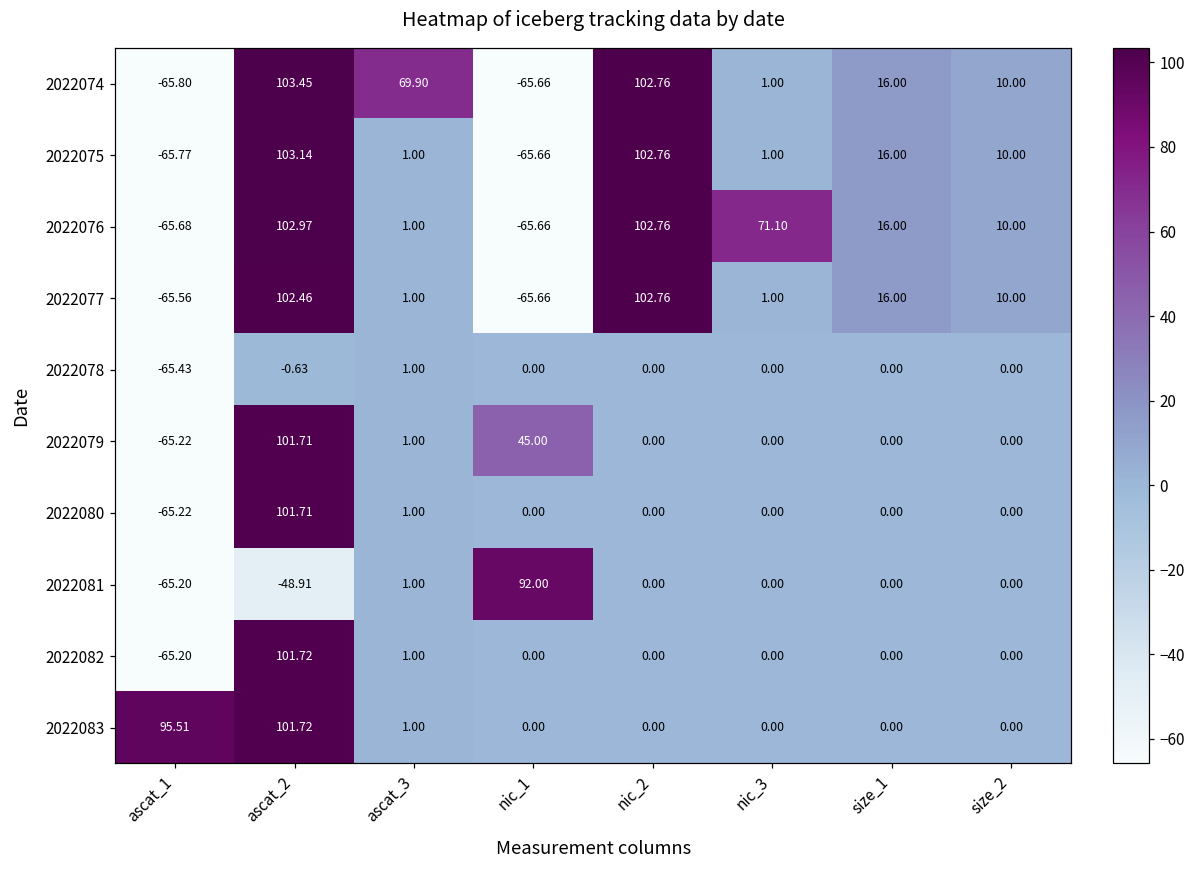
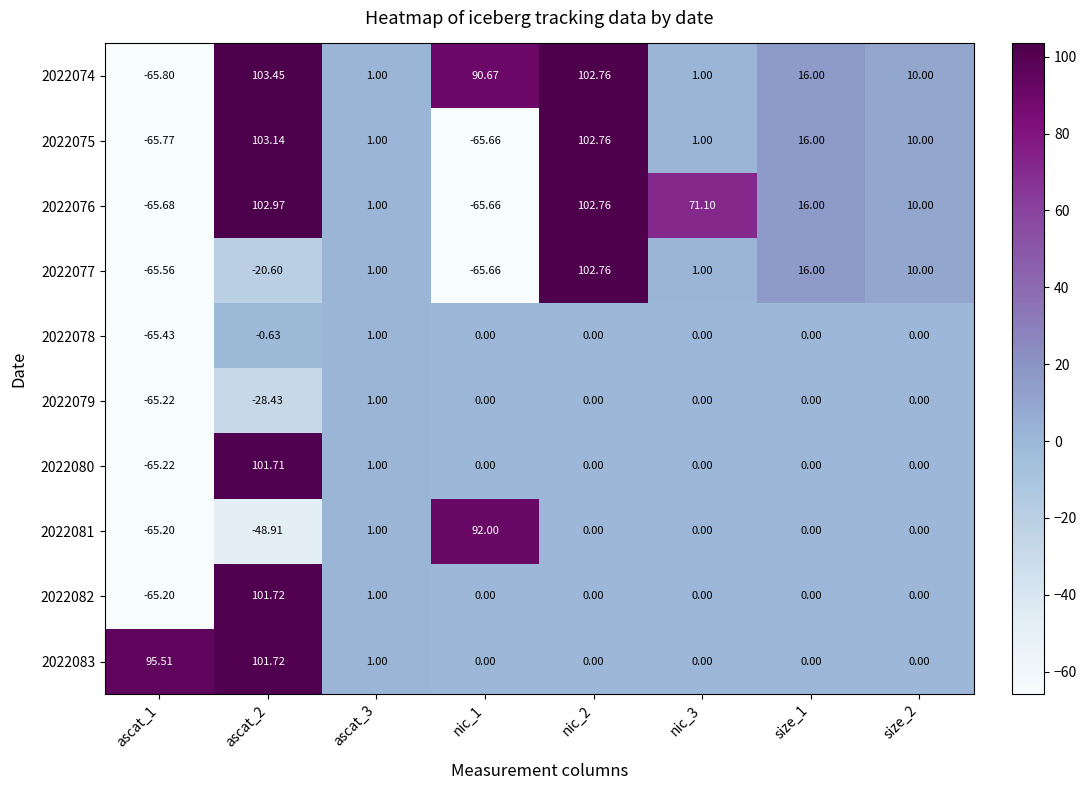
2022074, ascat_3: 69.90 -> 1.00
2022074, nic_1: -65.66 -> 90.67
2022077, ascat_2: 102.46 -> -20.60
2022079, ascat_2: 101.71 -> -28.43
2022079, nic_1: 45.00 -> 0.00
